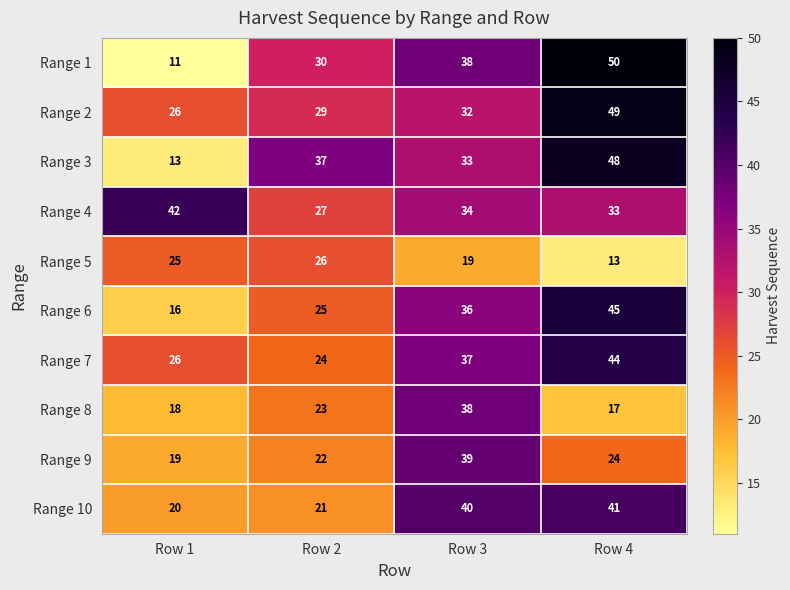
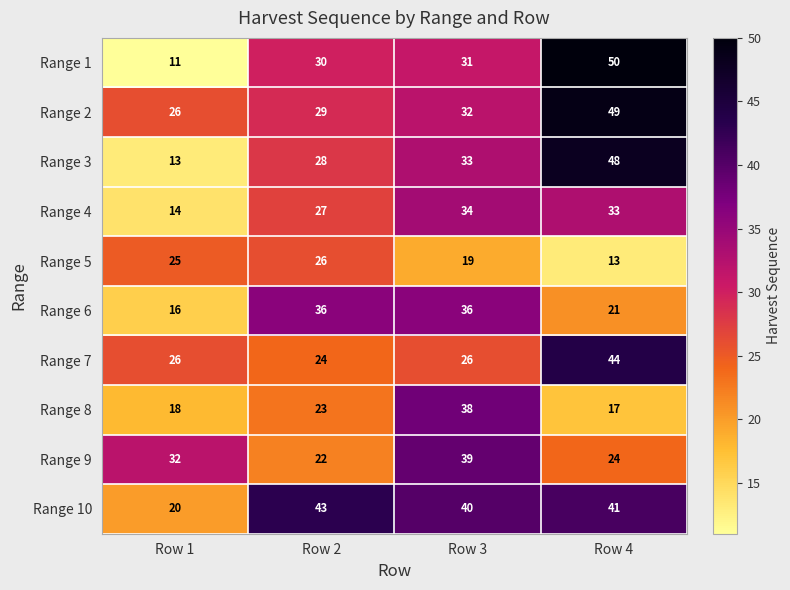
Range 1, Row 3: 38 -> 31
Range 3, Row 2: 37 -> 28
Range 4, Row 1: 42 -> 14
Range 6, Row 2: 25 -> 36
Range 6, Row 4: 45 -> 21
Range 7, Row 3: 37 -> 26
Range 9, Row 1: 19 -> 32
Range 10, Row 2: 21 -> 43
